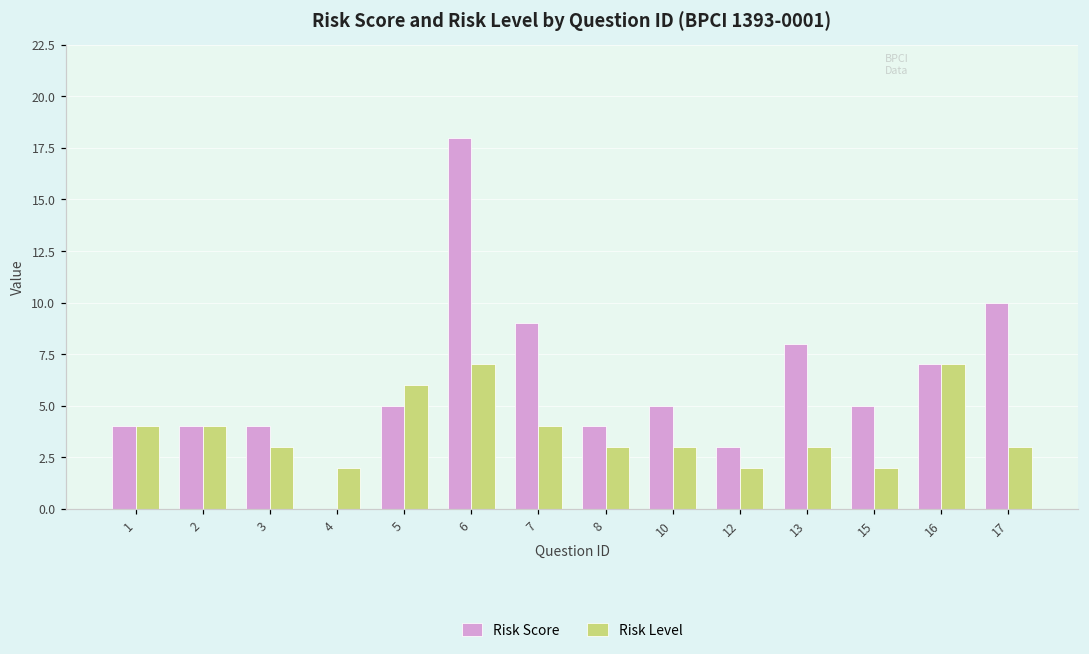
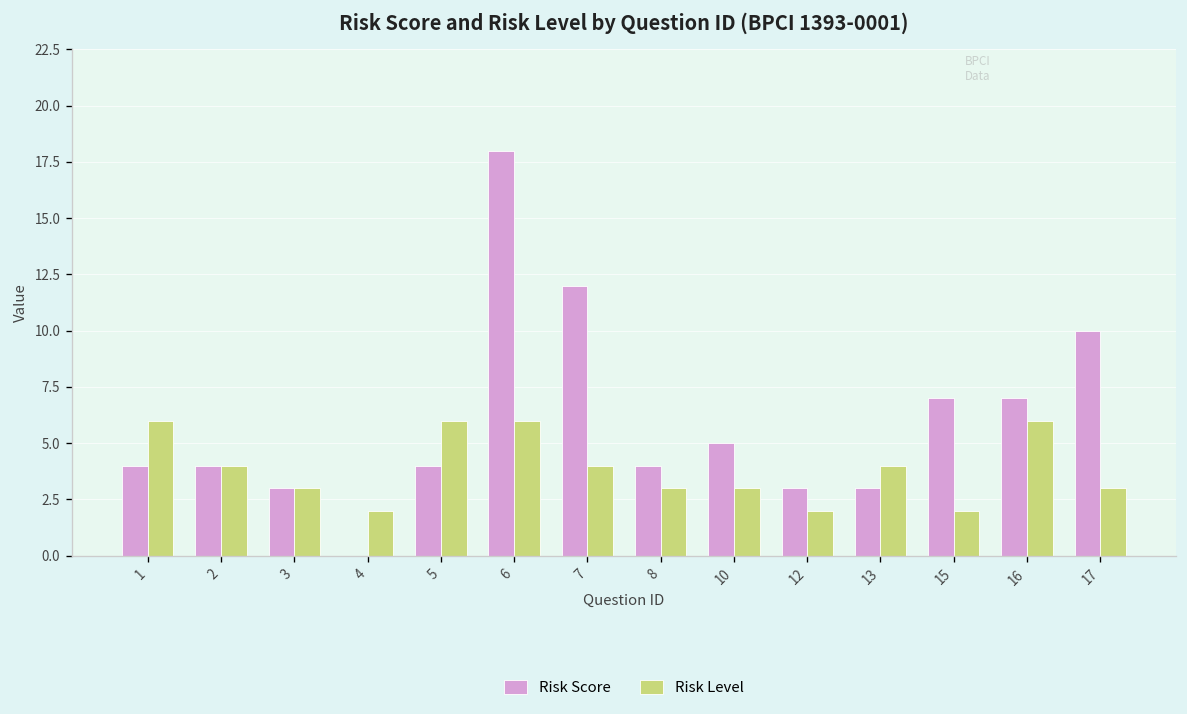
Risk Level, 1: 4 -> 6
Risk Score, 3: 4 -> 3
Risk Score, 5: 5 -> 4
Risk Level, 6: 7 -> 6
Risk Score, 7: 9 -> 12
Risk Score, 13: 8 -> 3
Risk Level, 13: 3 -> 4
Risk Score, 15: 5 -> 7
Risk Level, 16: 7 -> 6
